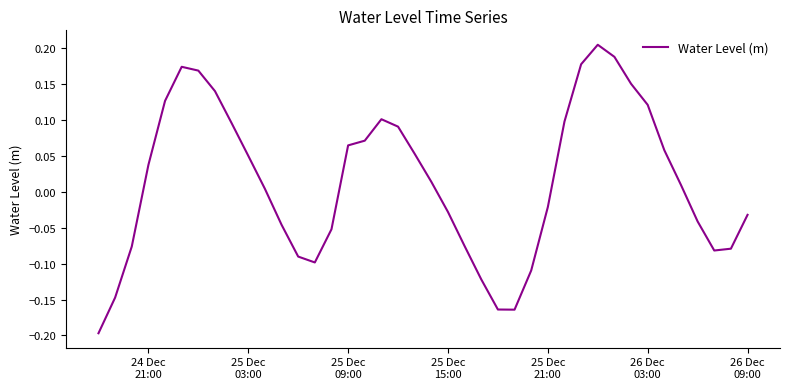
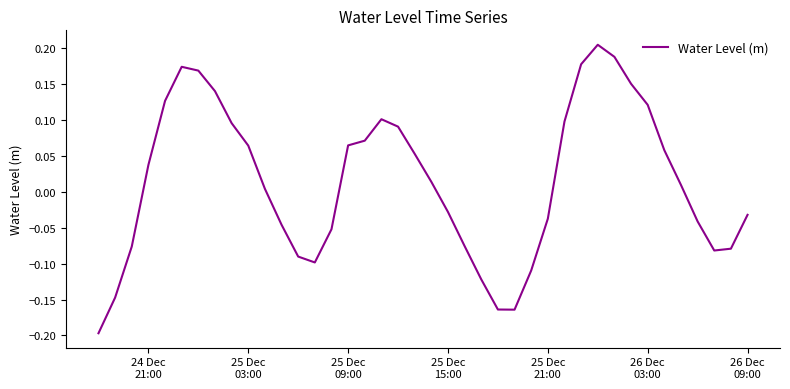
25 Dec 03:00: 0.05 -> 0.06
25 Dec 21:00: -0.02 -> -0.04
